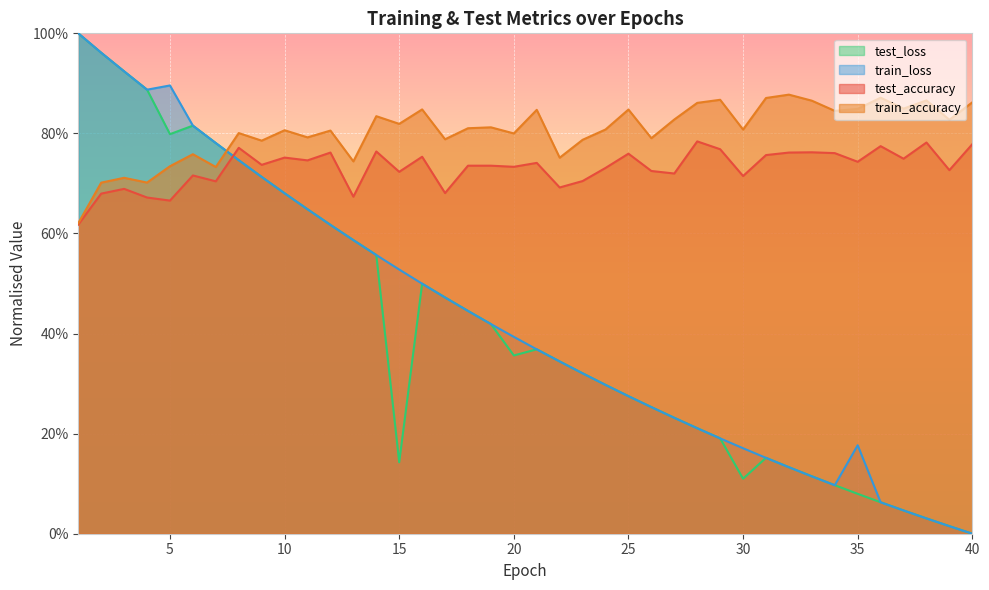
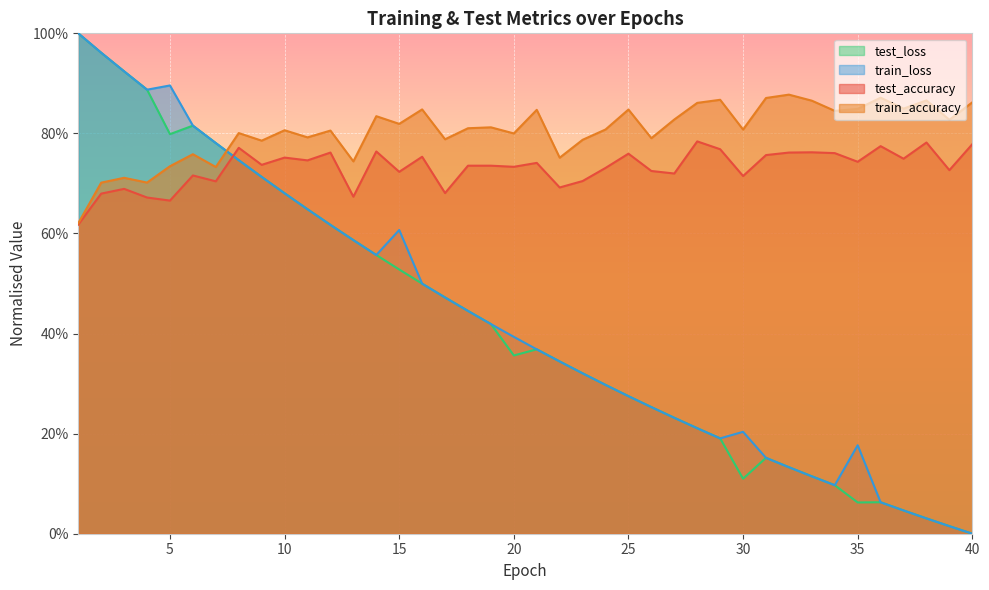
test_loss, 15: 14% -> 53%
train_loss, 15: 53% -> 61%
train_loss, 30: 17% -> 20%
test_loss, 35: 8% -> 6%
